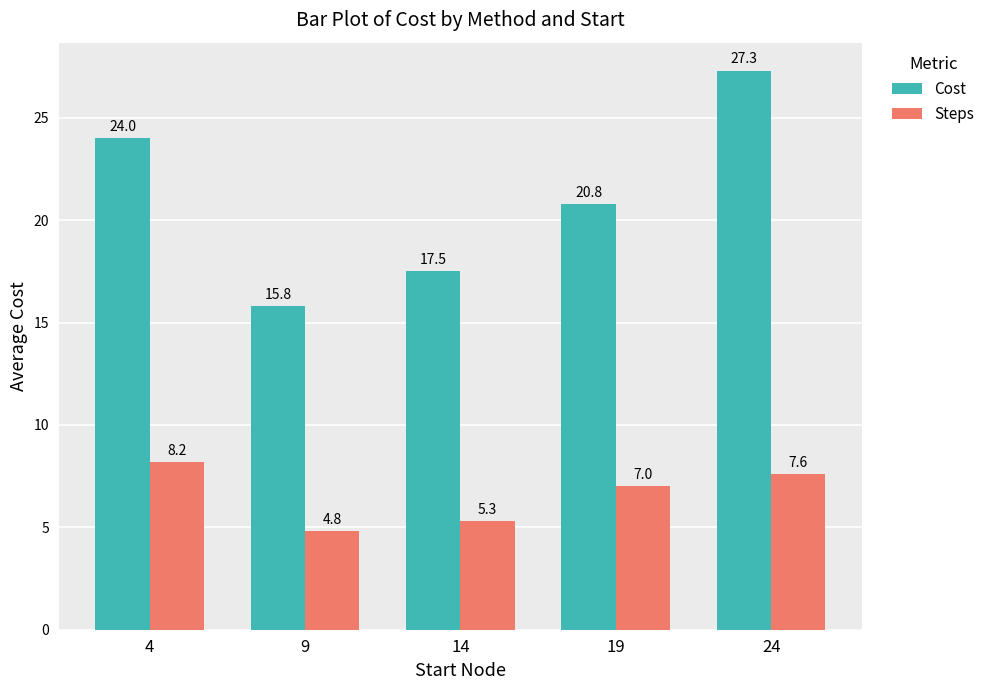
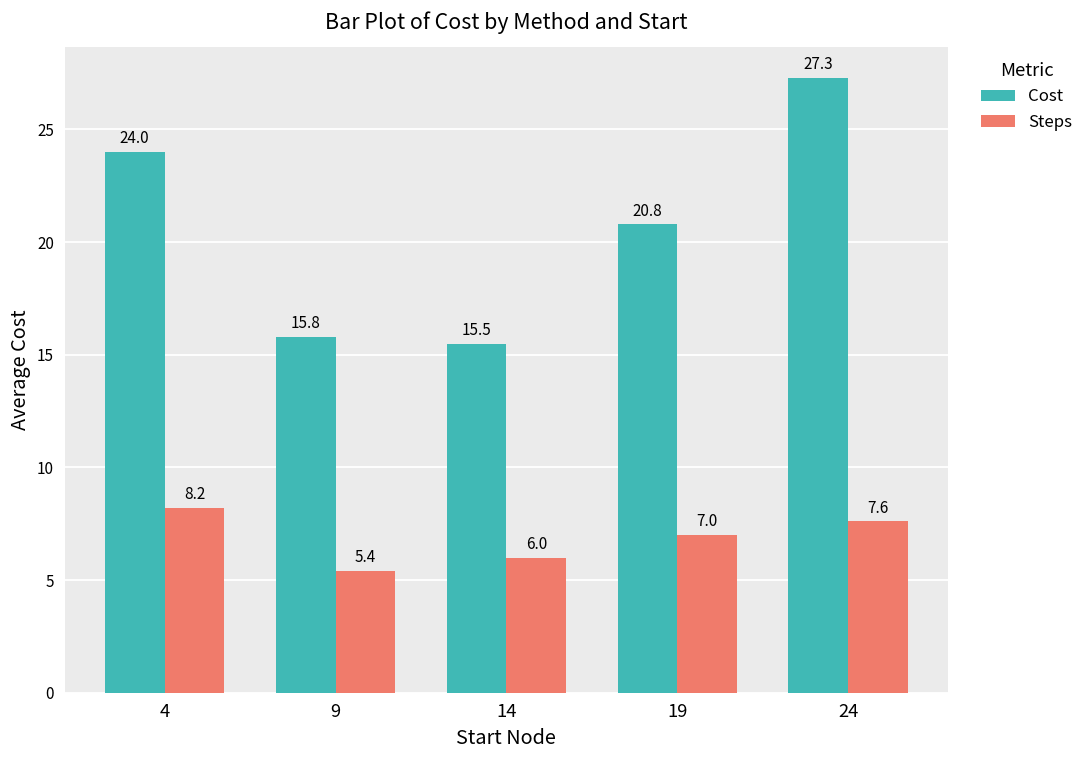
Steps, 9: 4.8 -> 5.4
Cost, 14: 17.5 -> 15.5
Steps, 14: 5.3 -> 6.0
